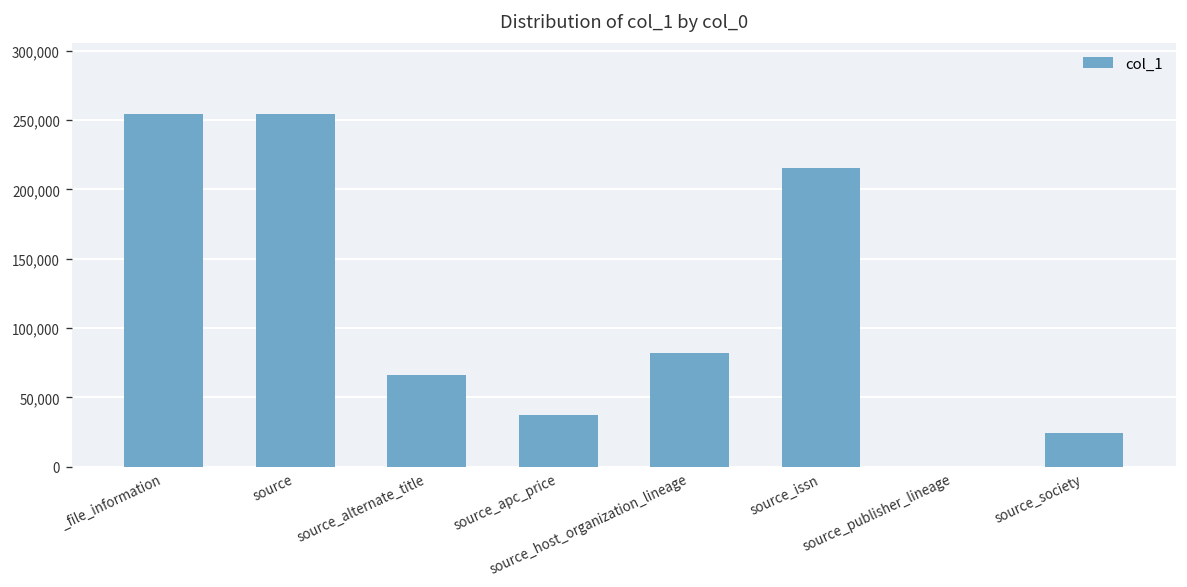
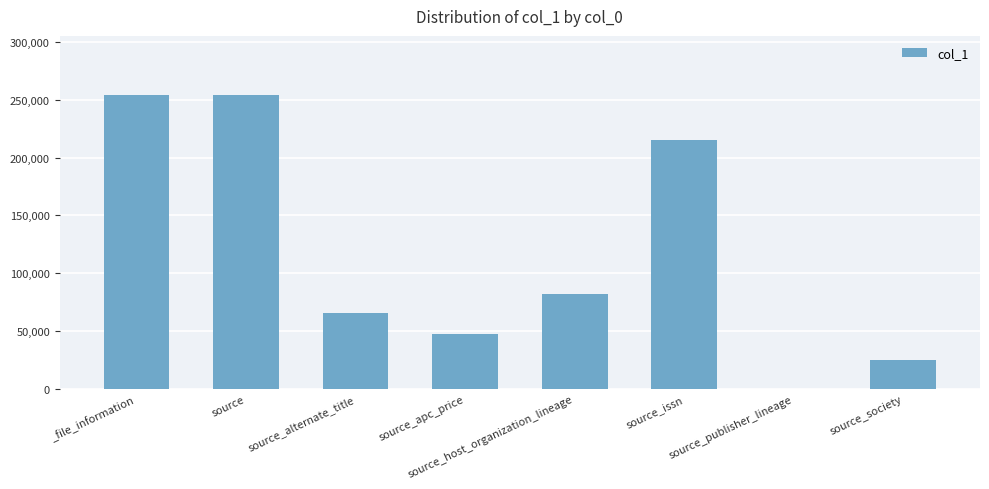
source_apc_price: 38,000 -> 48,000
